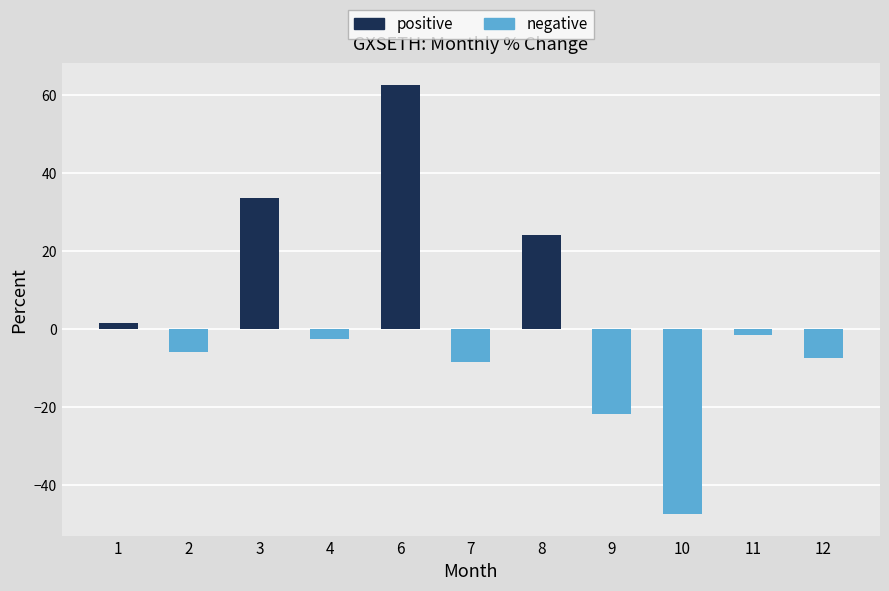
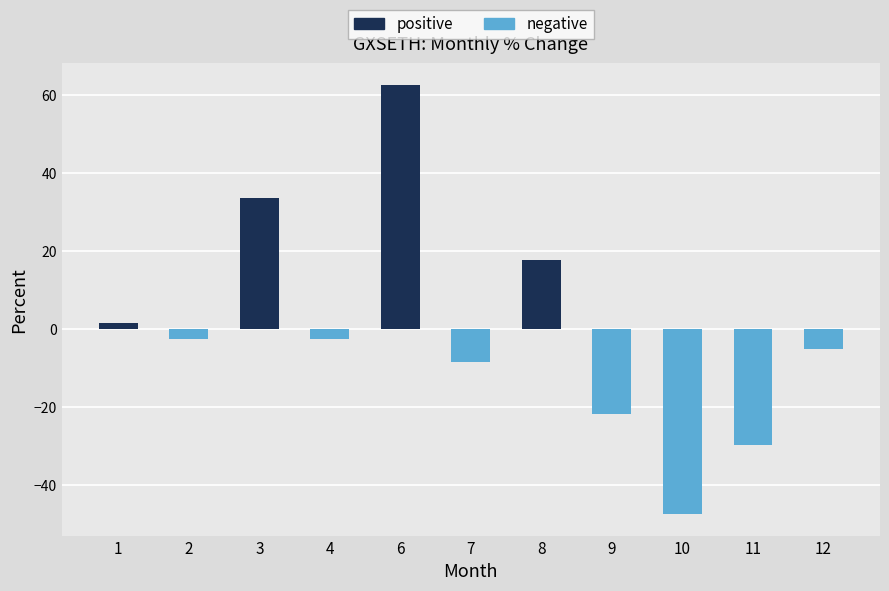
2: -6 -> -3
8: 24 -> 18
11: -2 -> -30
12: -7 -> -5
